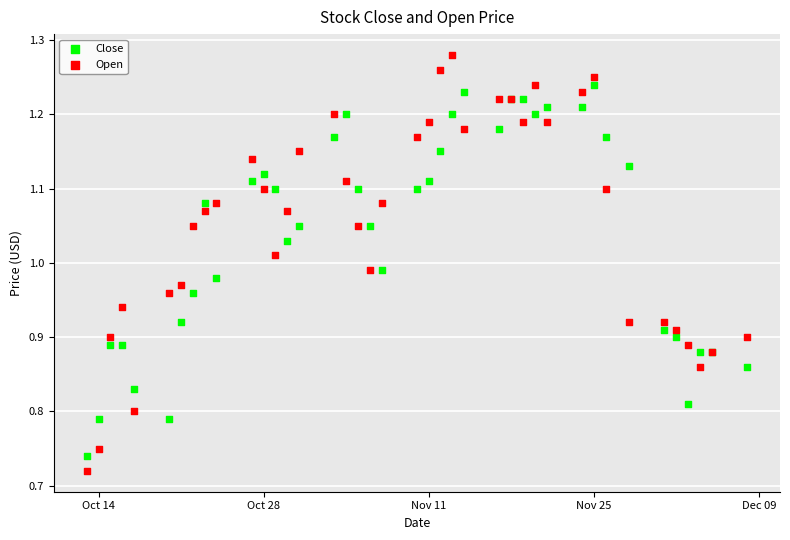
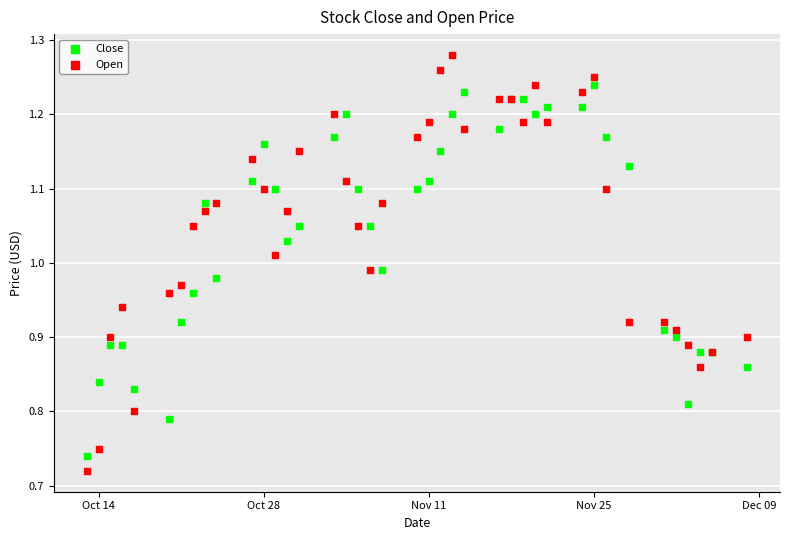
Close, Oct 14: 0.79 -> 0.84
Close, Oct 28: 1.12 -> 1.16
